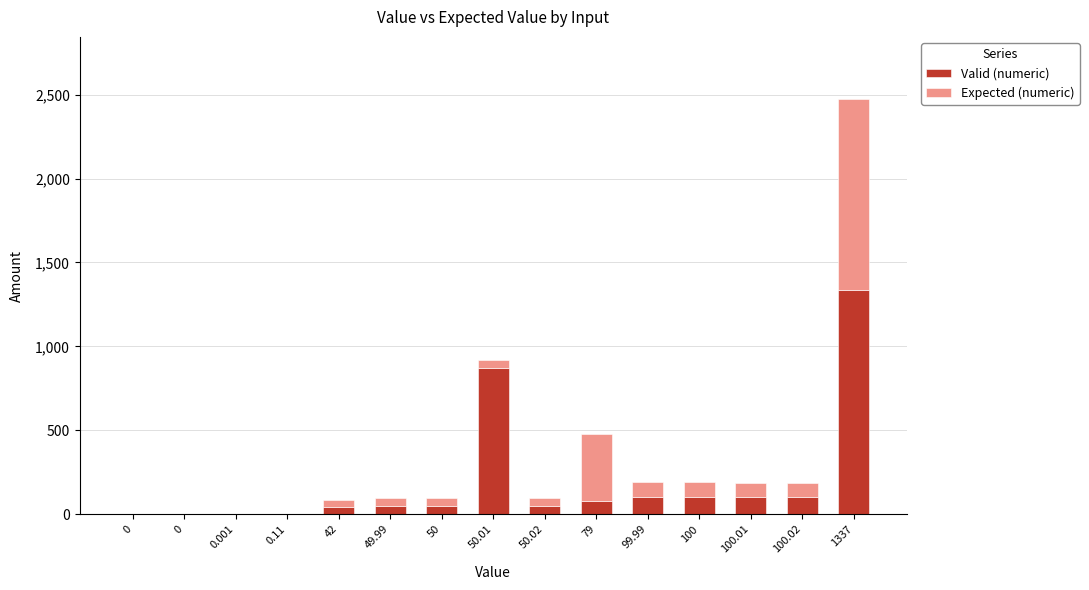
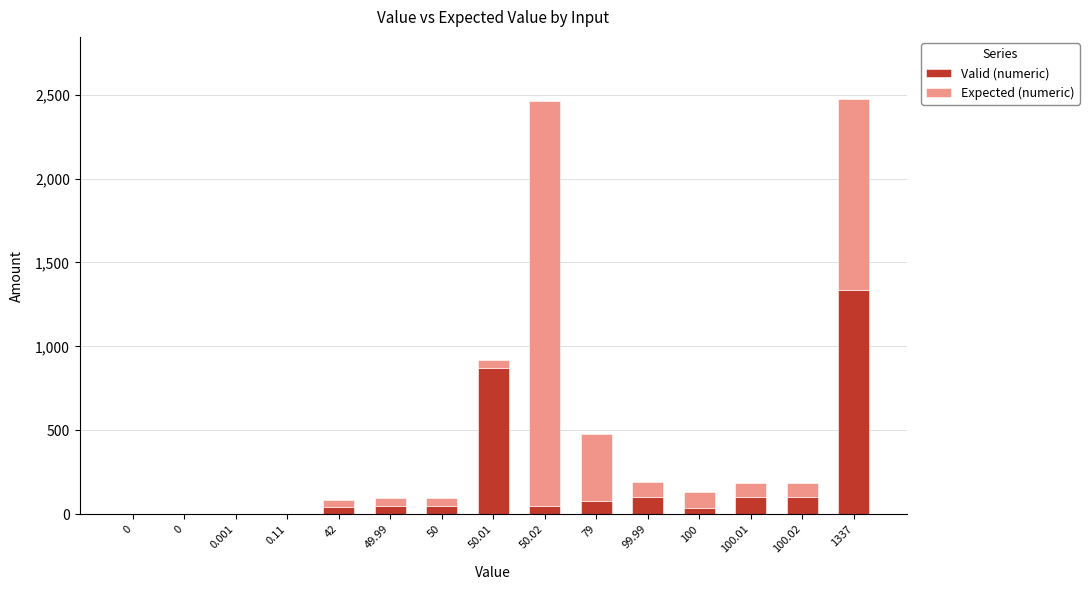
Expected (numeric), 50.02: 50 -> 2,410
Valid (numeric), 100: 100 -> 40
